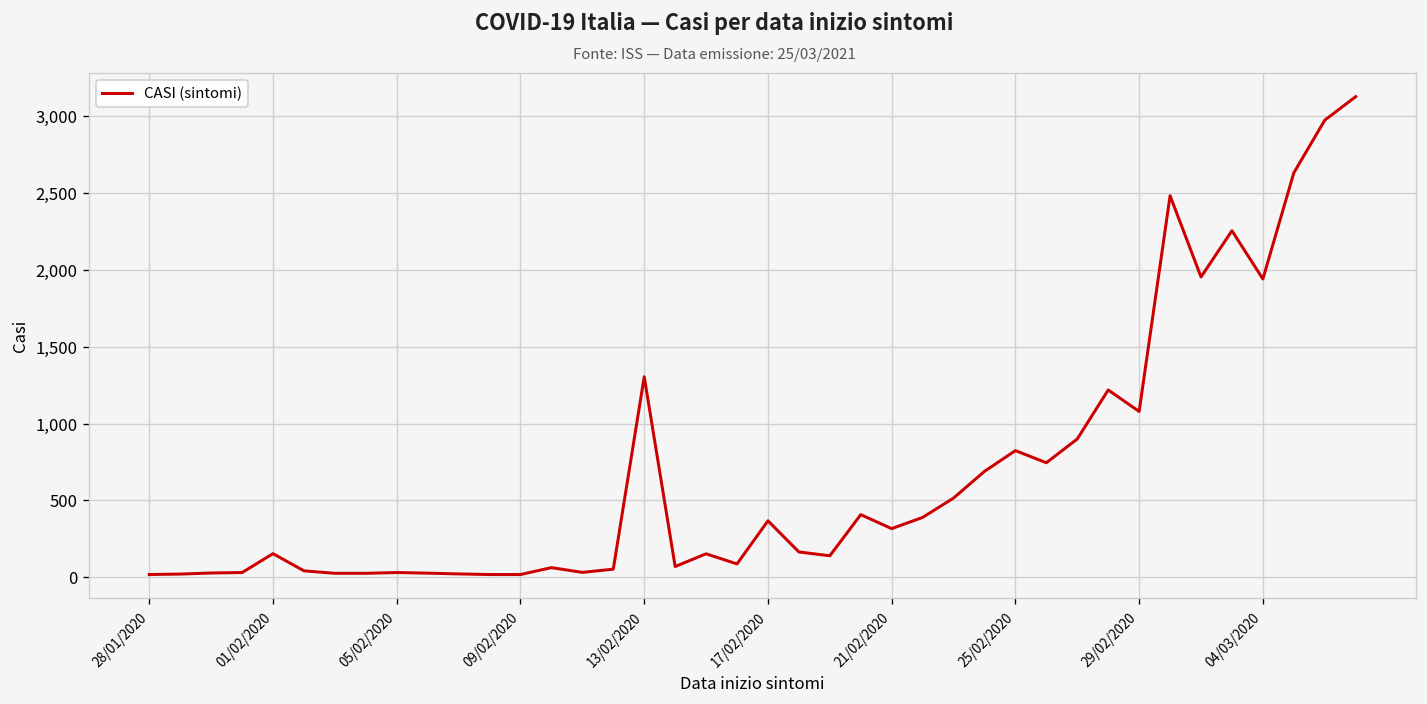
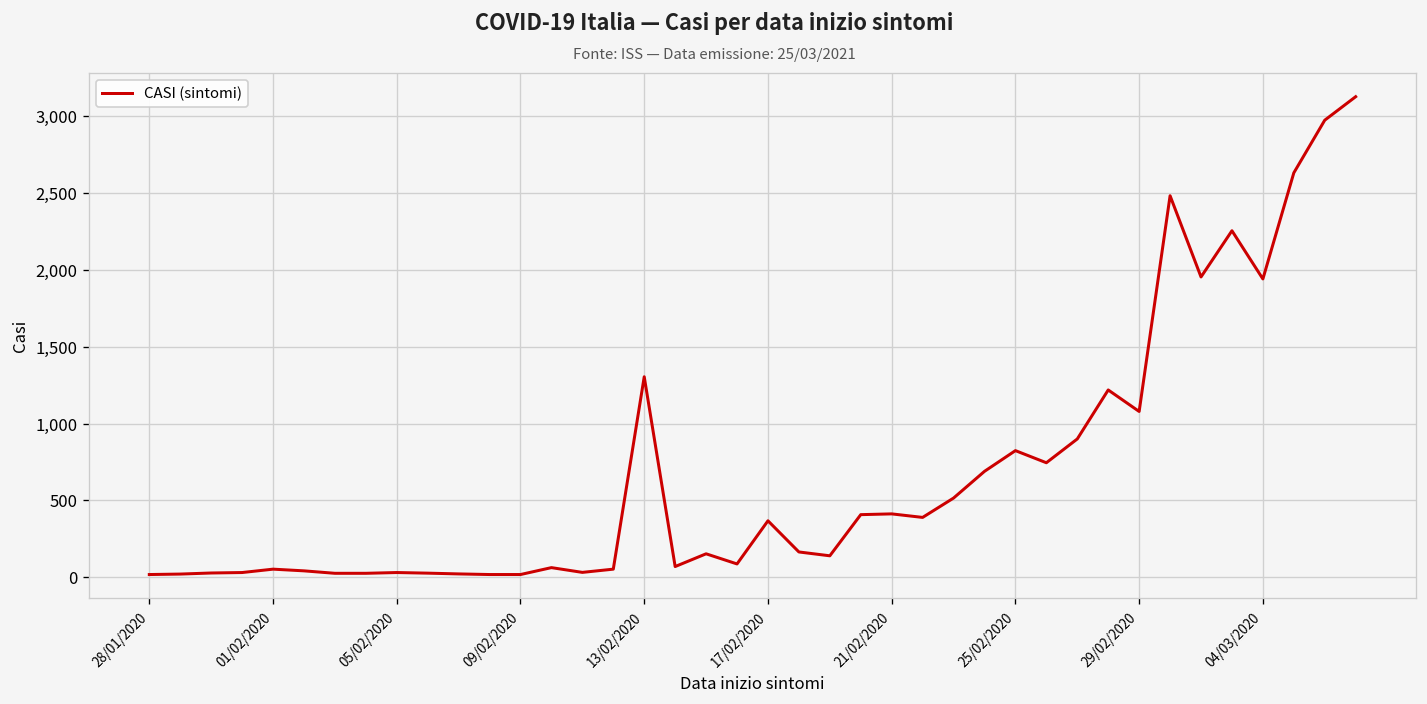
01/02/2020: 150 -> 50
21/02/2020: 320 -> 410
